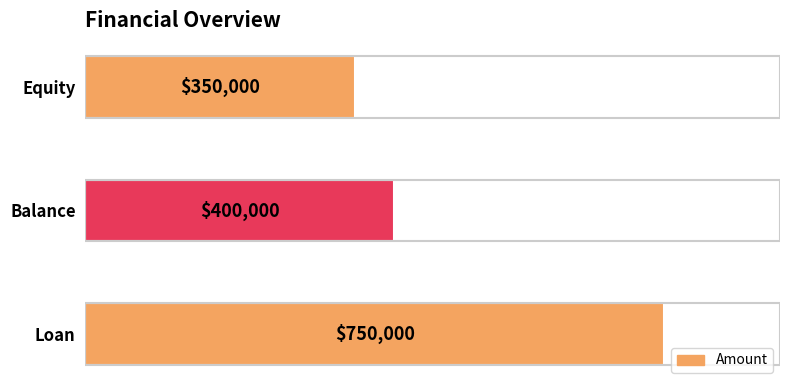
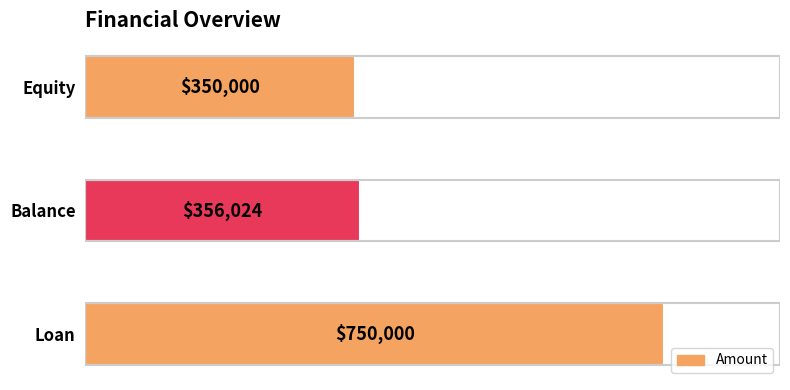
Balance: $400,000 -> $356,024
